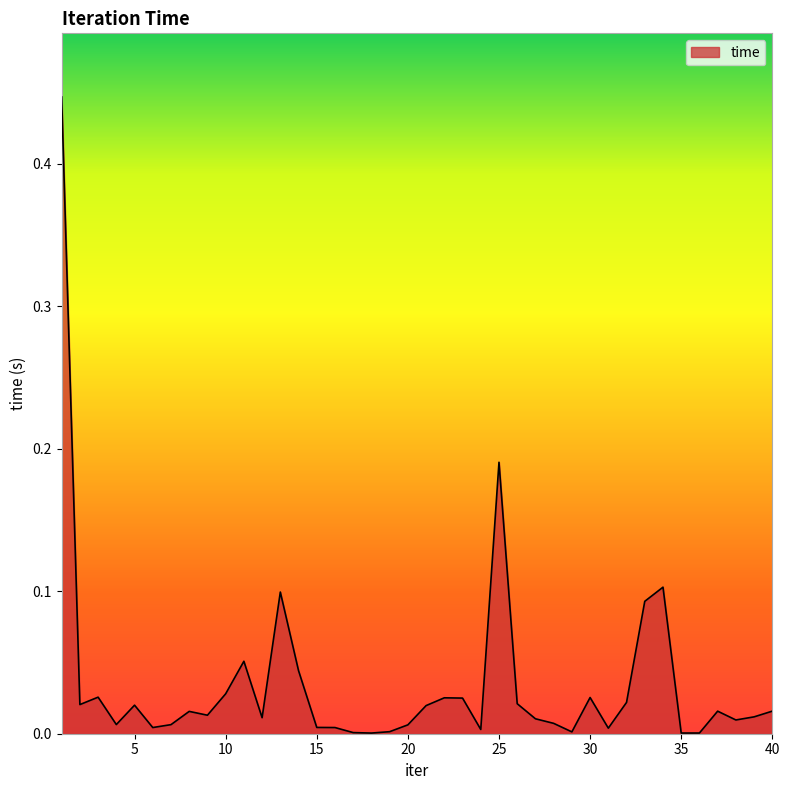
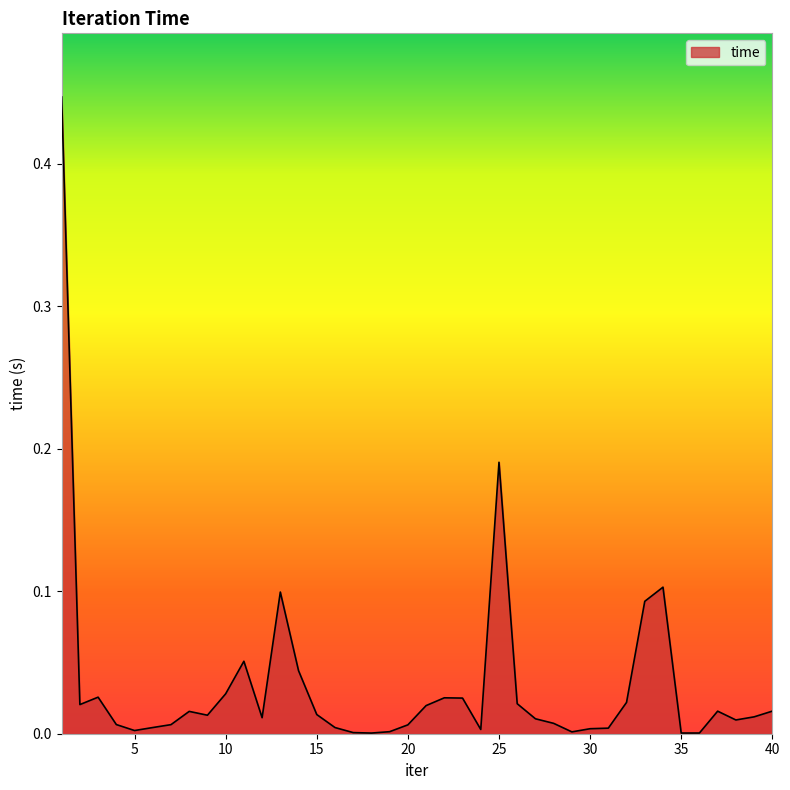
5: 0.020 -> 0.002
15: 0.004 -> 0.013
30: 0.025 -> 0.004
